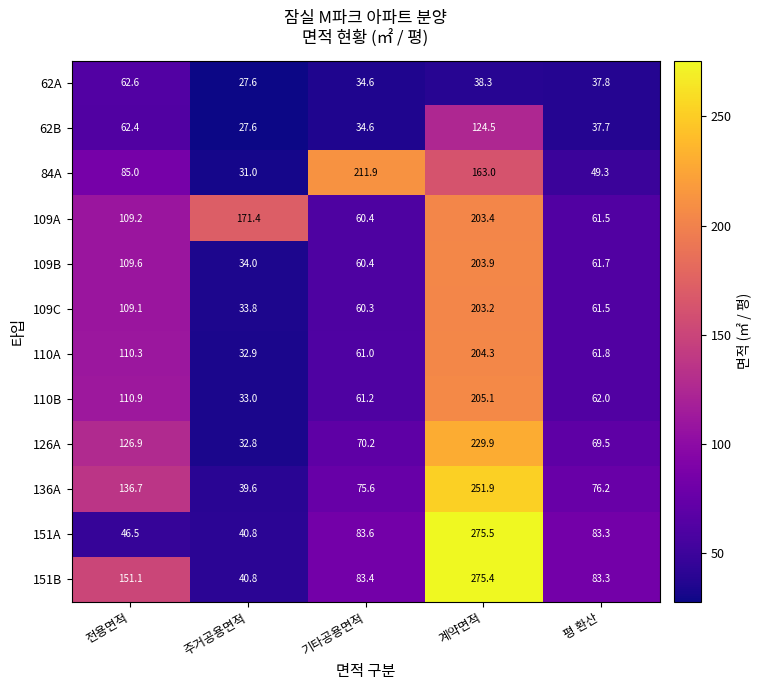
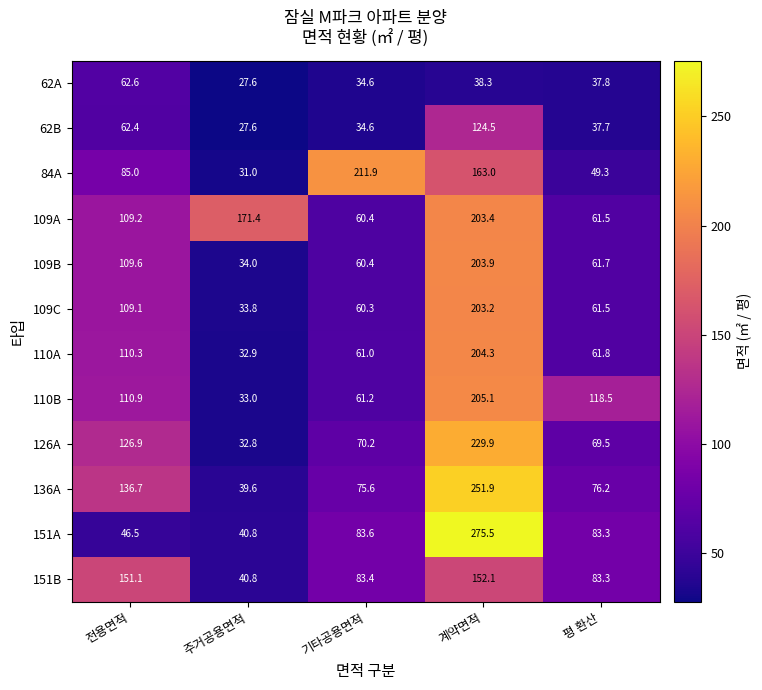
110B, 평 환산: 62.0 -> 118.5
151B, 계약면적: 275.4 -> 152.1
